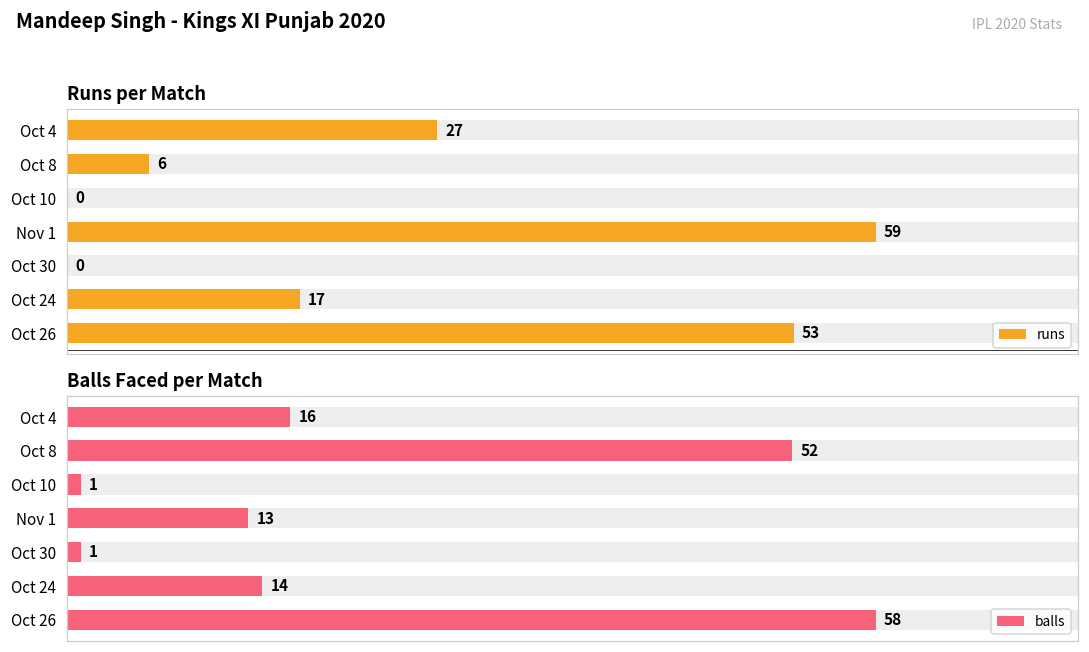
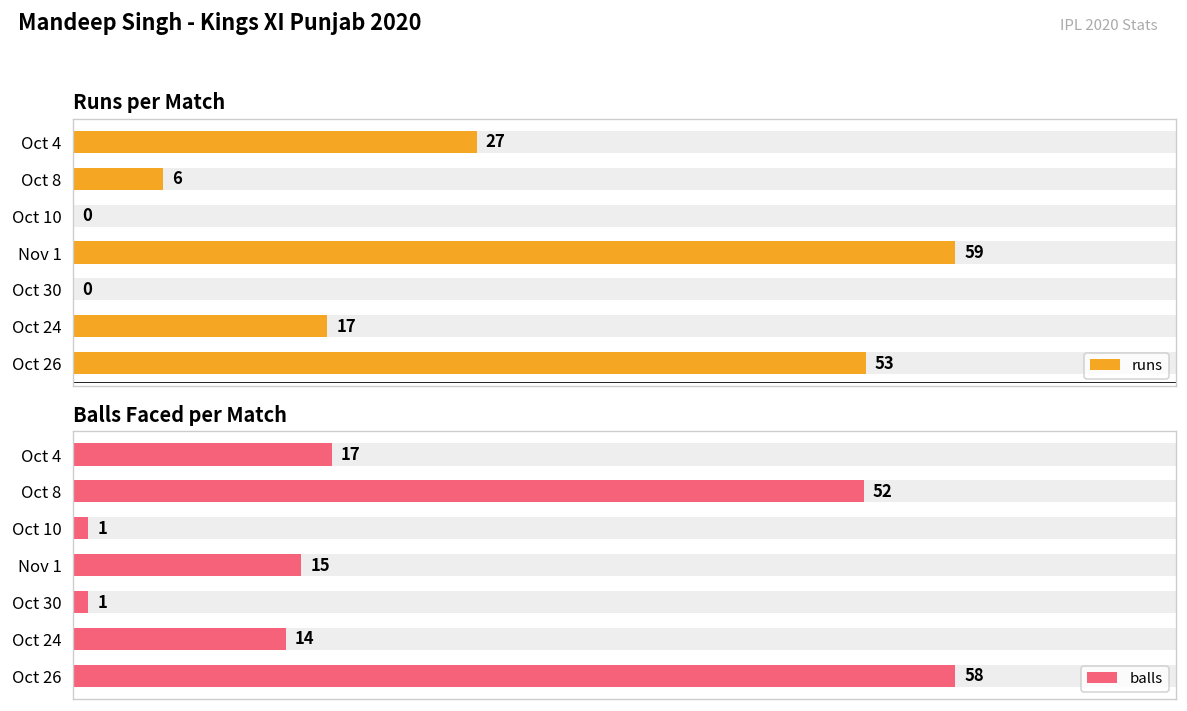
Balls Faced per Match, balls, Oct 4: 16 -> 17
Balls Faced per Match, balls, Nov 1: 13 -> 15
